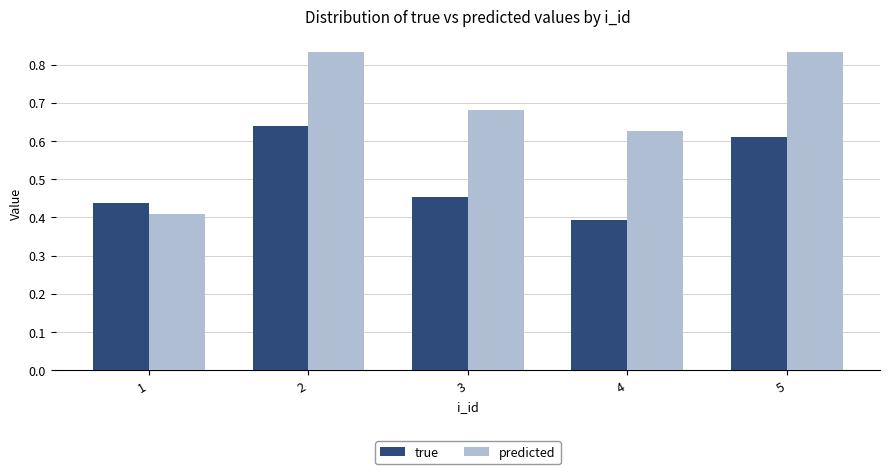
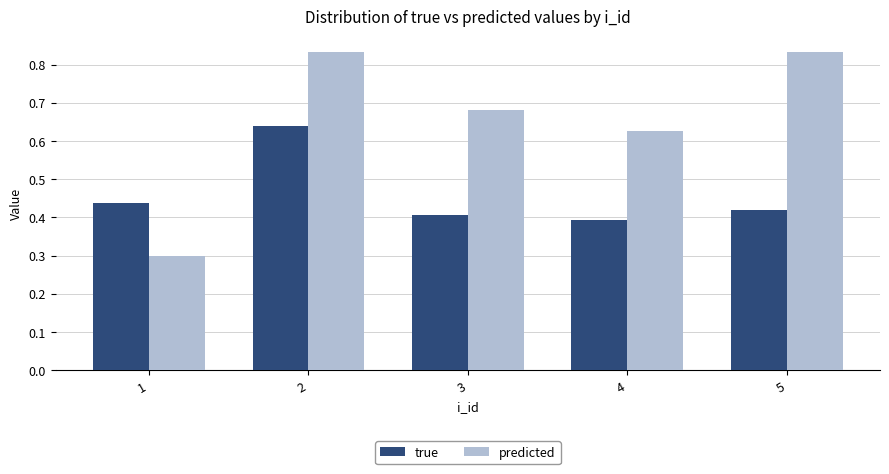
predicted, 1: 0.41 -> 0.30
true, 3: 0.45 -> 0.40
true, 5: 0.61 -> 0.42
